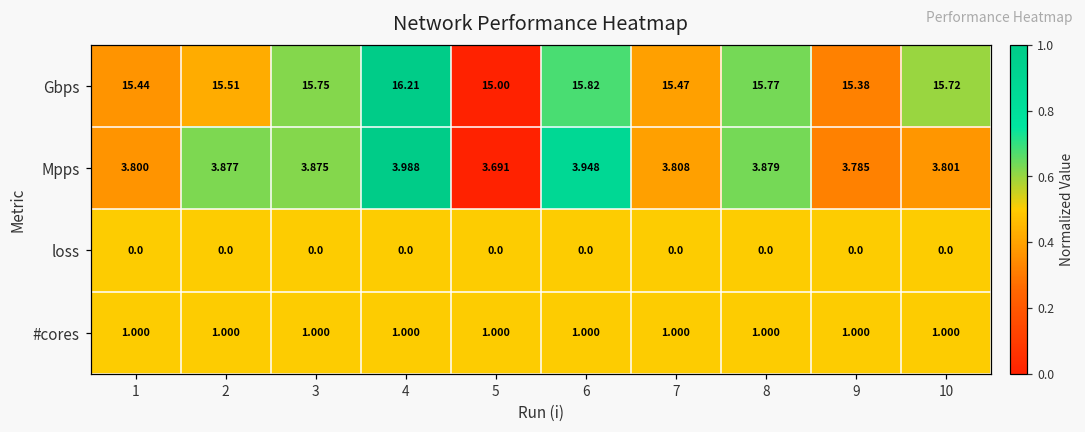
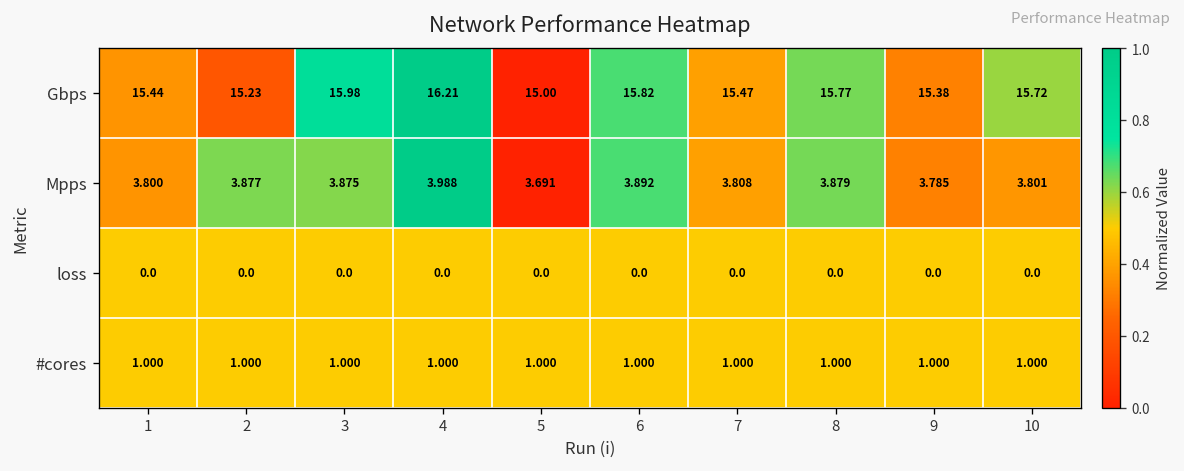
Gbps, 2: 15.51 -> 15.23
Gbps, 3: 15.75 -> 15.98
Mpps, 6: 3.948 -> 3.892
